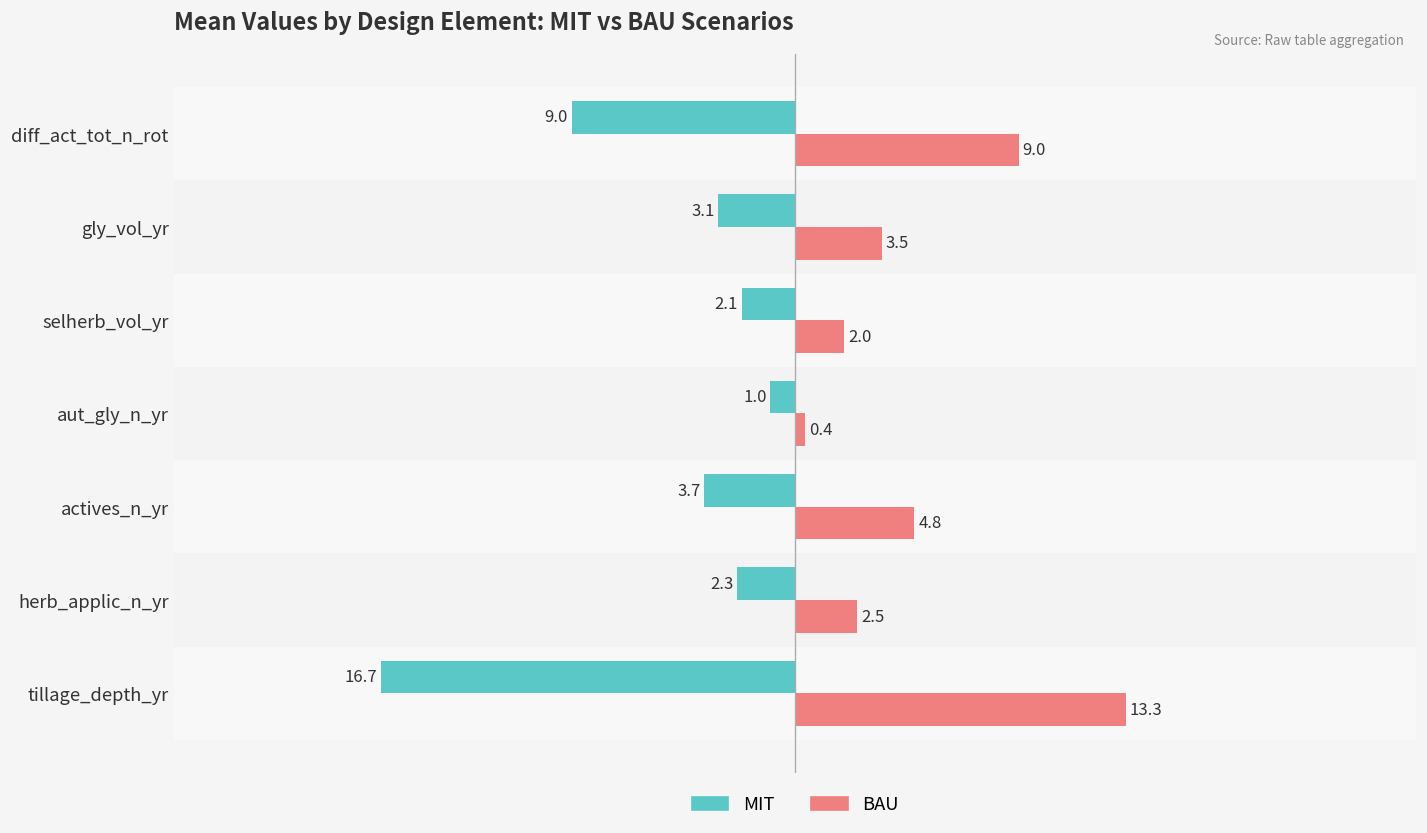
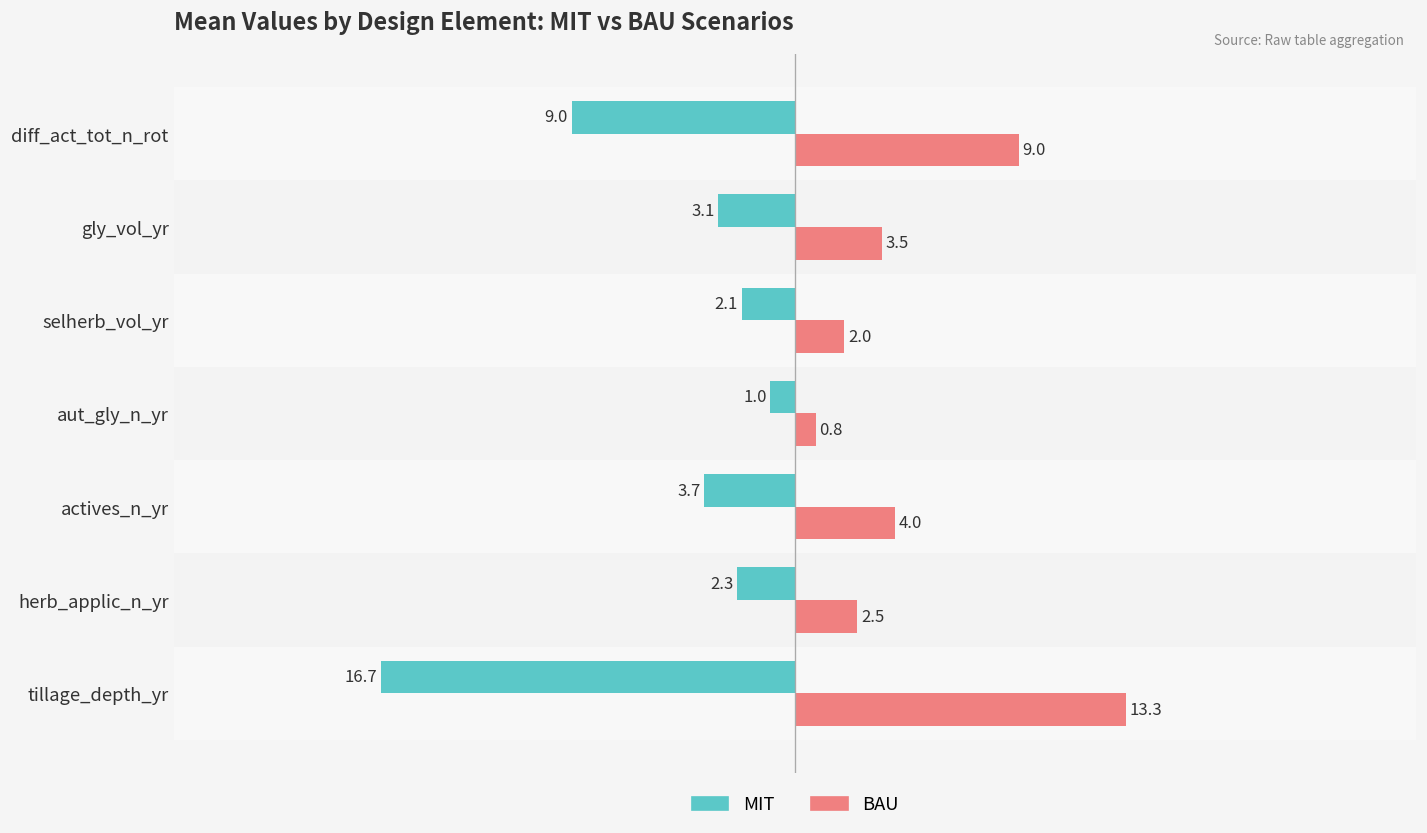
BAU, aut_gly_n_yr: 0.4 -> 0.8
BAU, actives_n_yr: 4.8 -> 4.0
